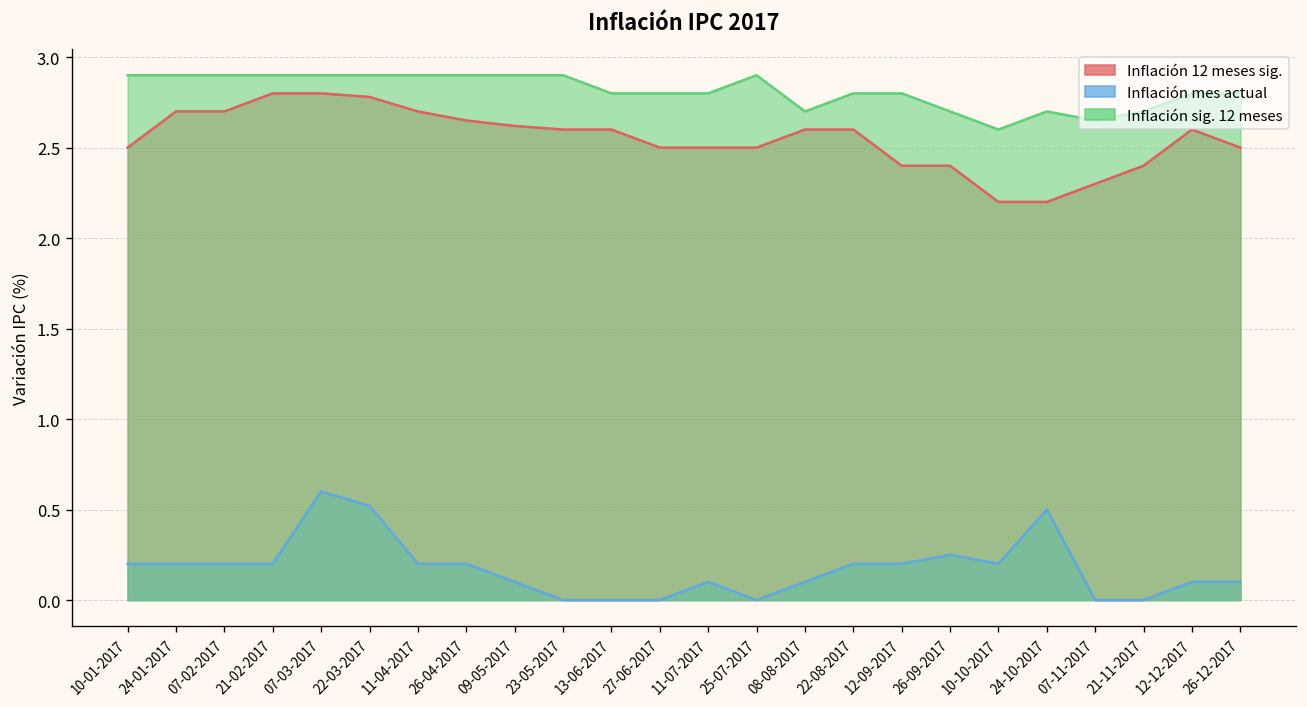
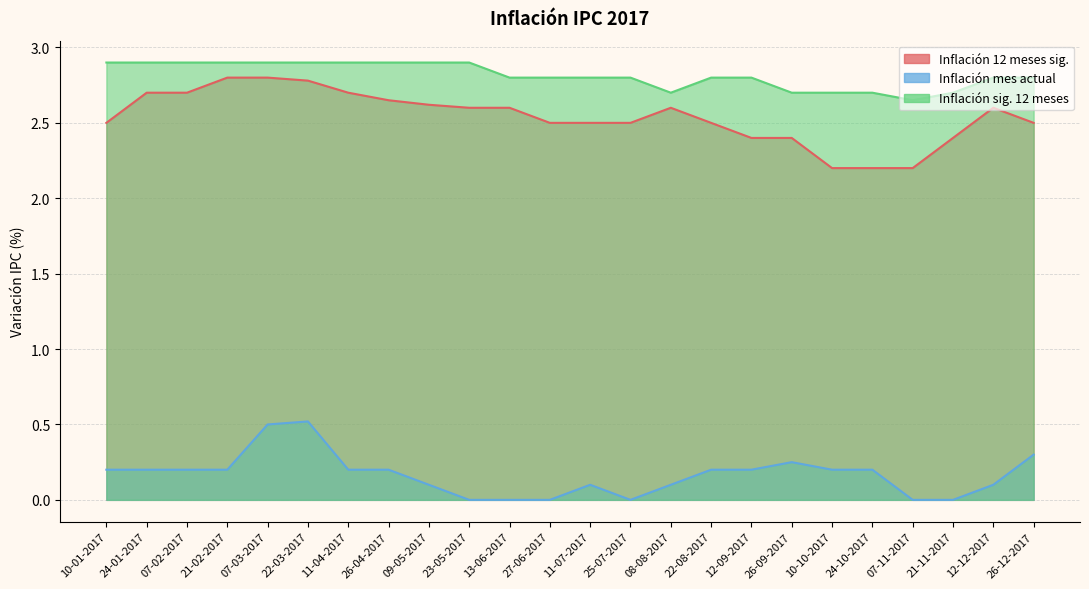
Inflación mes actual, 07-03-2017: 0.6 -> 0.5
Inflación sig. 12 meses, 25-07-2017: 2.9 -> 2.8
Inflación 12 meses sig., 22-08-2017: 2.6 -> 2.5
Inflación sig. 12 meses, 10-10-2017: 2.6 -> 2.7
Inflación mes actual, 24-10-2017: 0.5 -> 0.2
Inflación 12 meses sig., 07-11-2017: 2.3 -> 2.2
Inflación mes actual, 26-12-2017: 0.1 -> 0.3
